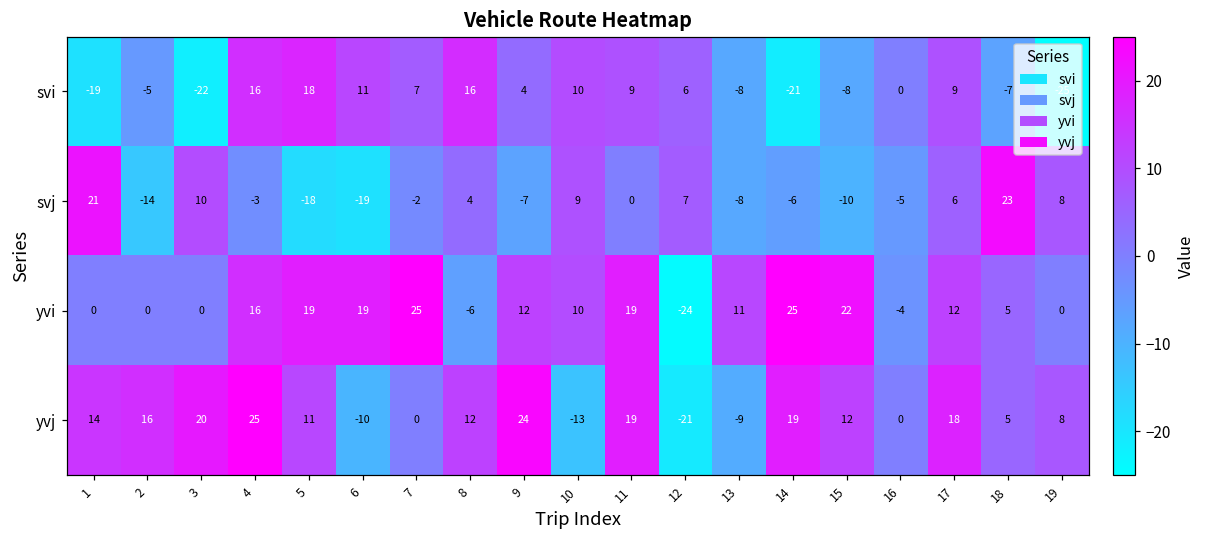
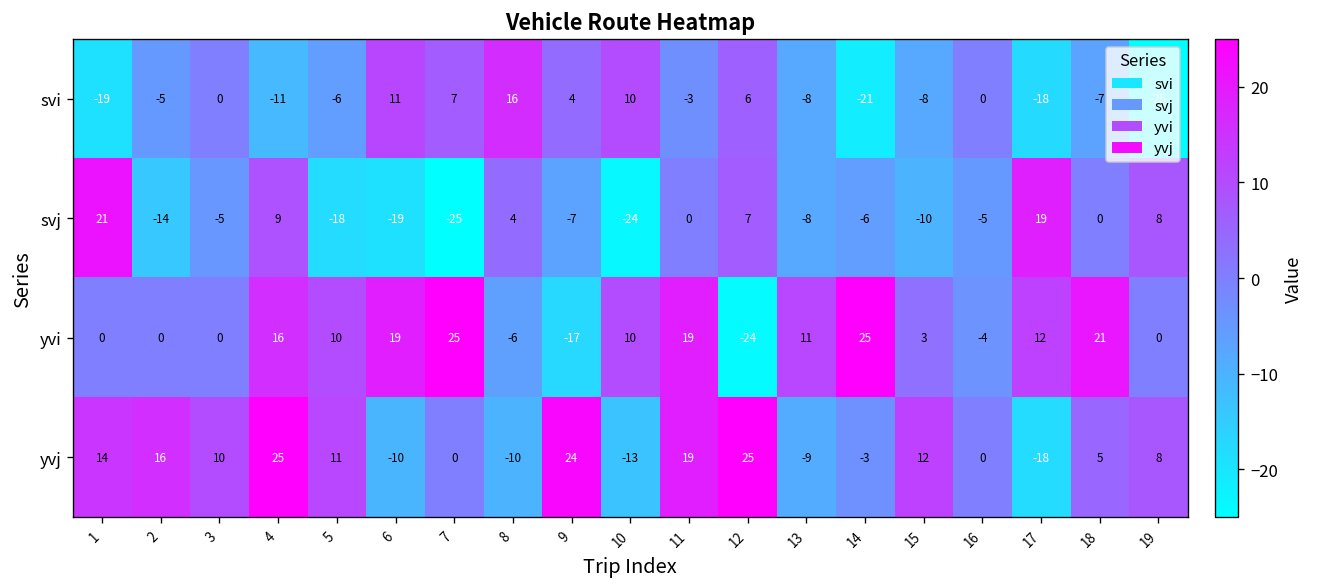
svi, 3: -22 -> 0
svi, 4: 16 -> -11
svi, 5: 18 -> -6
svi, 11: 9 -> -3
svi, 17: 9 -> -18
svj, 3: 10 -> -5
svj, 4: -3 -> 9
svj, 7: -2 -> -25
svj, 10: 9 -> -24
svj, 17: 6 -> 19
svj, 18: 23 -> 0
yvi, 5: 19 -> 10
yvi, 9: 12 -> -17
yvi, 15: 22 -> 3
yvi, 18: 5 -> 21
yvj, 3: 20 -> 10
yvj, 8: 12 -> -10
yvj, 12: -21 -> 25
yvj, 14: 19 -> -3
yvj, 17: 18 -> -18
